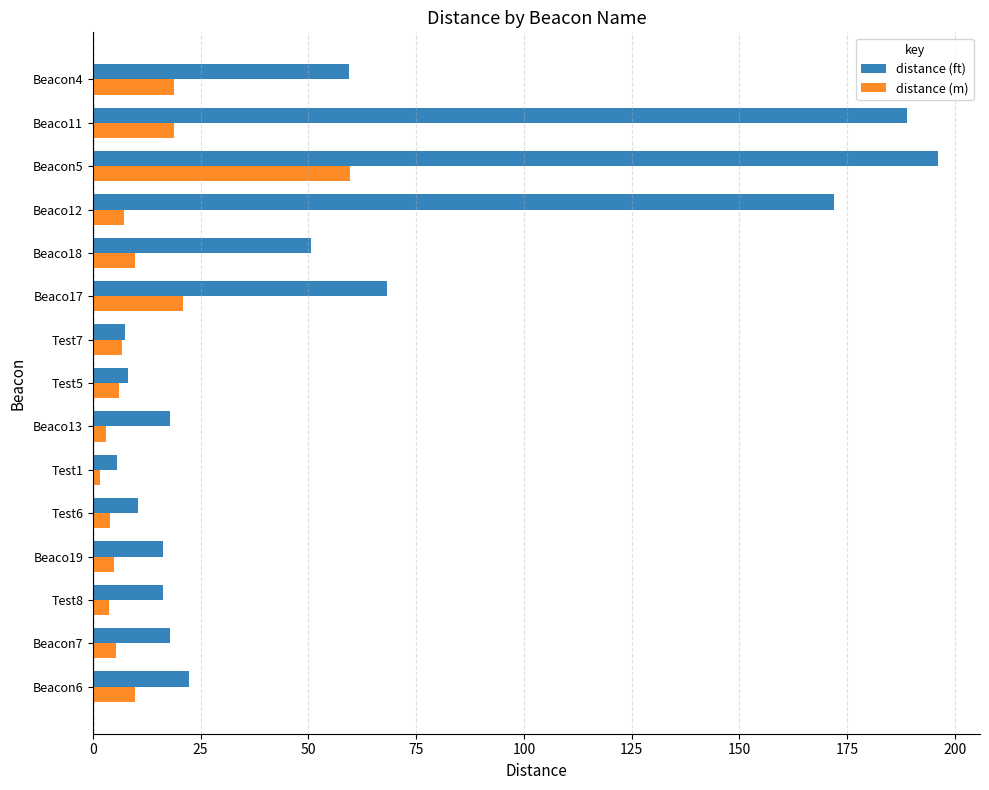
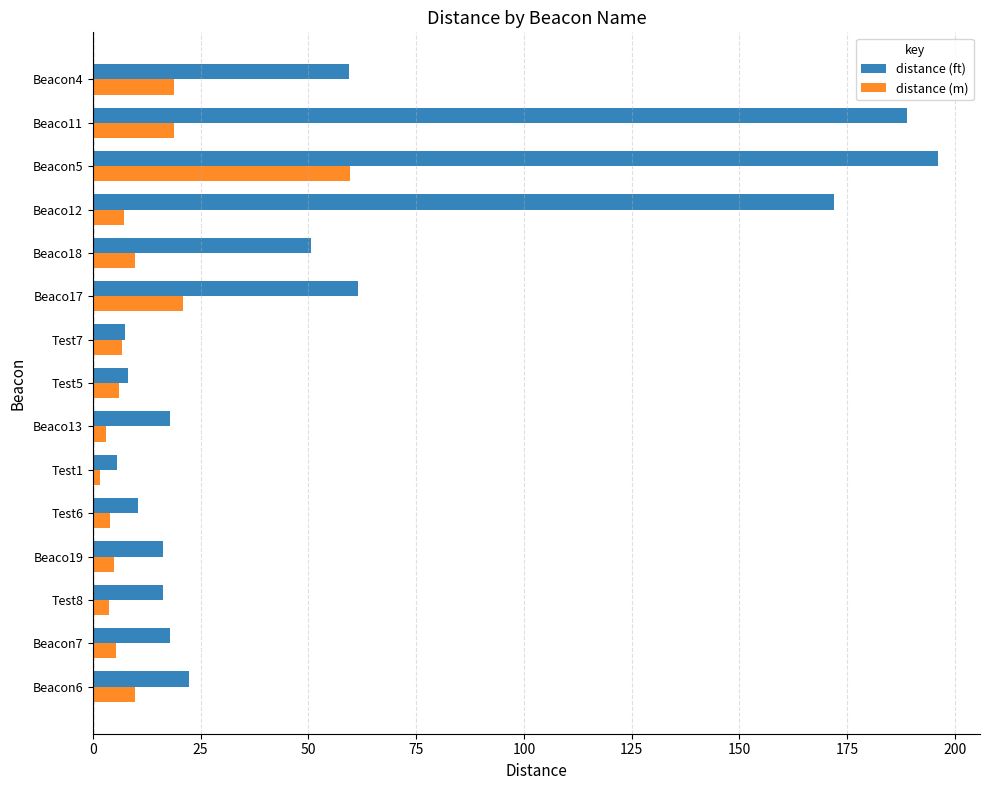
distance (ft), Beaco17: 68 -> 61
